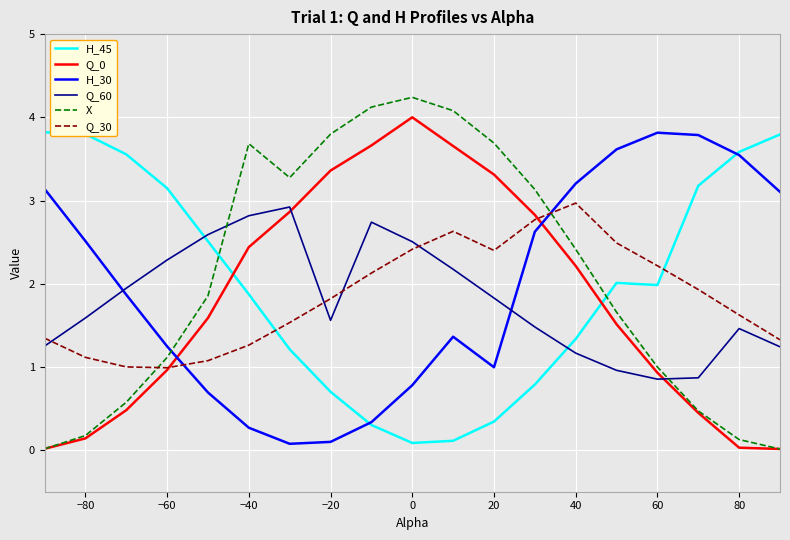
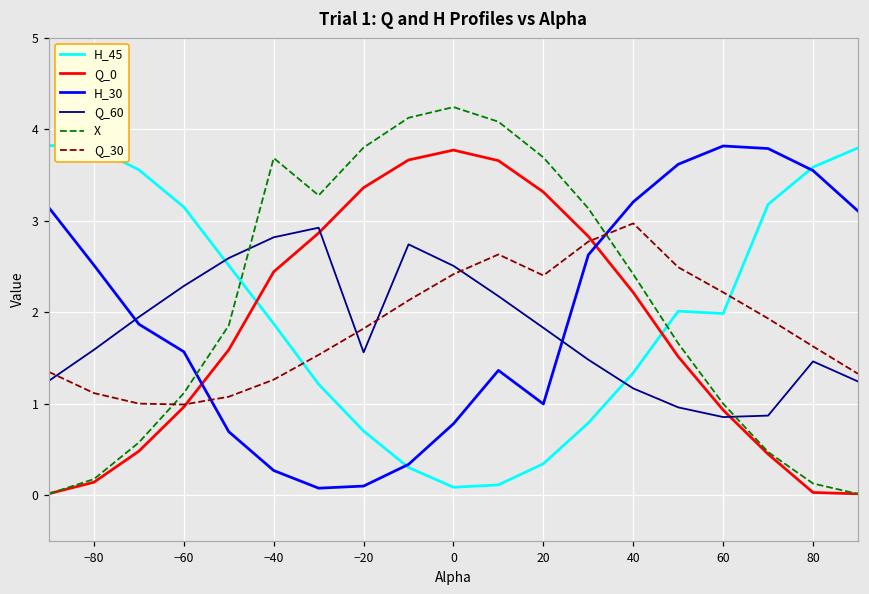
H_30, −60: 1.2 -> 1.6
Q_0, 0: 4.0 -> 3.8
